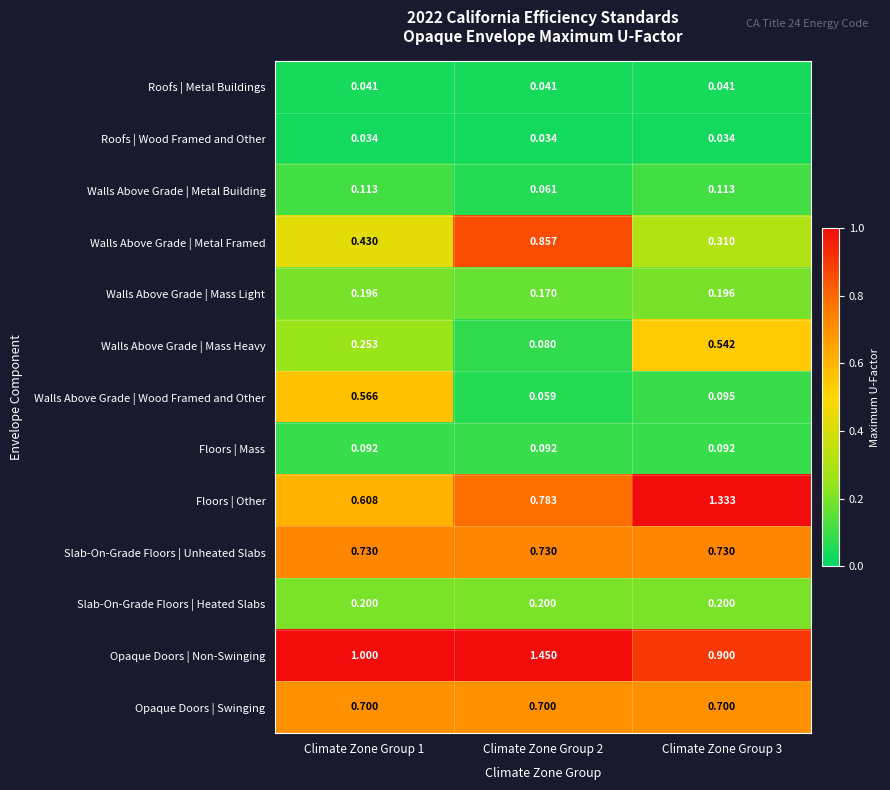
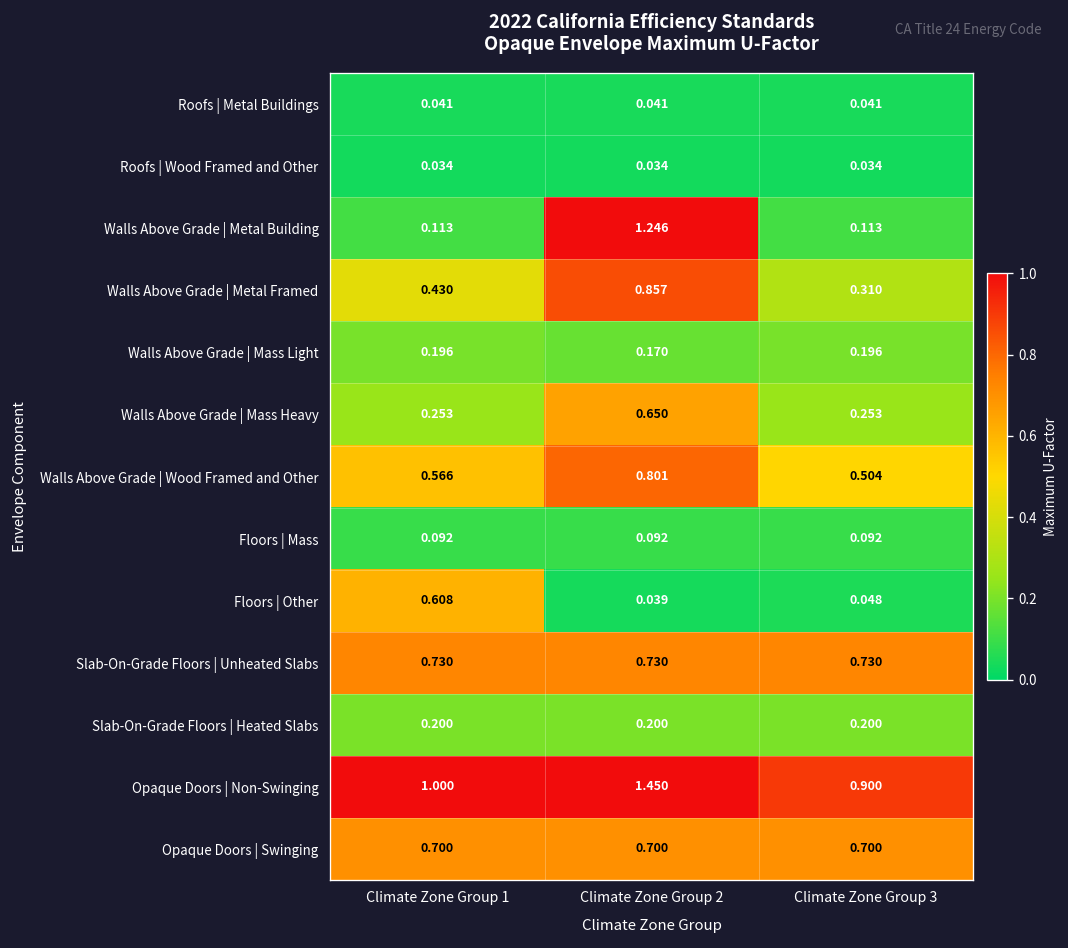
Walls Above Grade | Metal Building, Climate Zone Group 2: 0.061 -> 1.246
Walls Above Grade | Mass Heavy, Climate Zone Group 2: 0.080 -> 0.650
Walls Above Grade | Mass Heavy, Climate Zone Group 3: 0.542 -> 0.253
Walls Above Grade | Wood Framed and Other, Climate Zone Group 2: 0.059 -> 0.801
Walls Above Grade | Wood Framed and Other, Climate Zone Group 3: 0.095 -> 0.504
Floors | Other, Climate Zone Group 2: 0.783 -> 0.039
Floors | Other, Climate Zone Group 3: 1.333 -> 0.048
